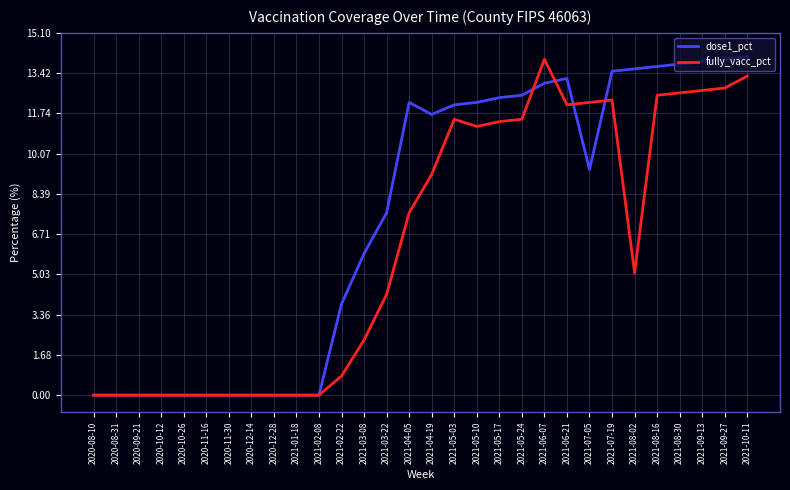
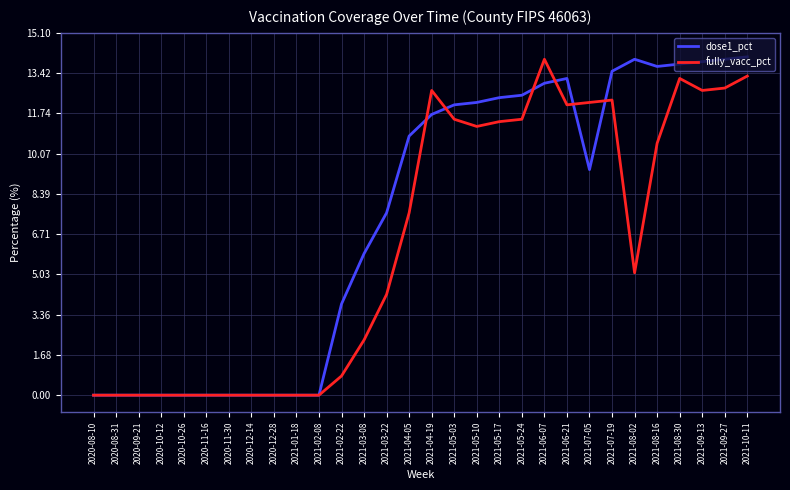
dose1_pct, 2021-04-05: 12.2 -> 10.8
fully_vacc_pct, 2021-04-19: 9.2 -> 12.7
dose1_pct, 2021-08-02: 13.6 -> 14.0
fully_vacc_pct, 2021-08-16: 12.5 -> 10.5
fully_vacc_pct, 2021-08-30: 12.6 -> 13.2
